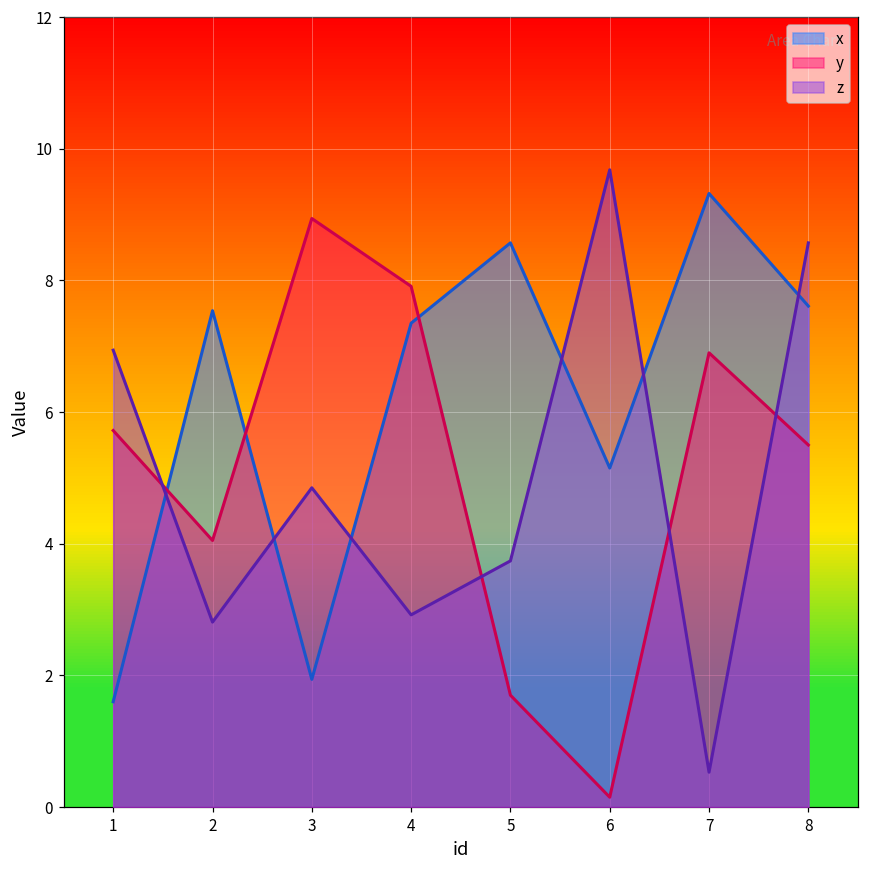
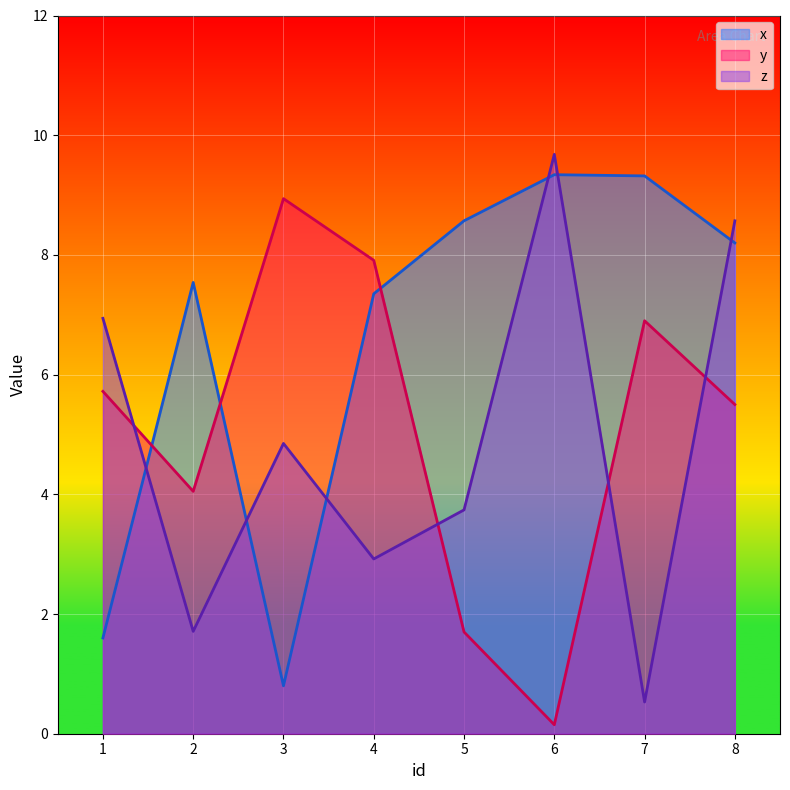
z, 2: 2.8 -> 1.7
x, 3: 1.9 -> 0.8
x, 6: 5.2 -> 9.3
x, 8: 7.6 -> 8.2
